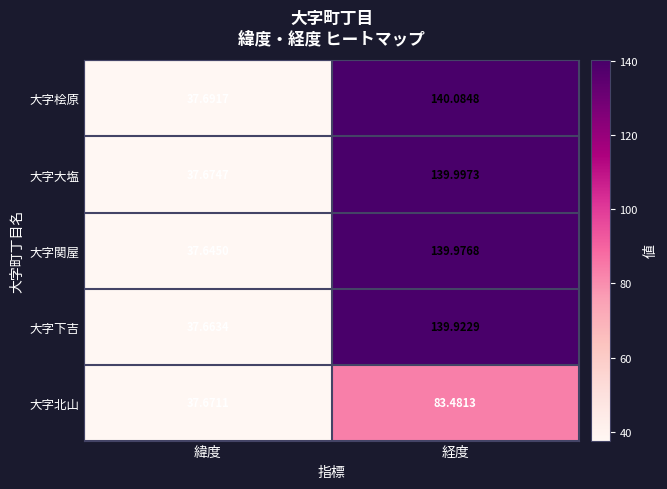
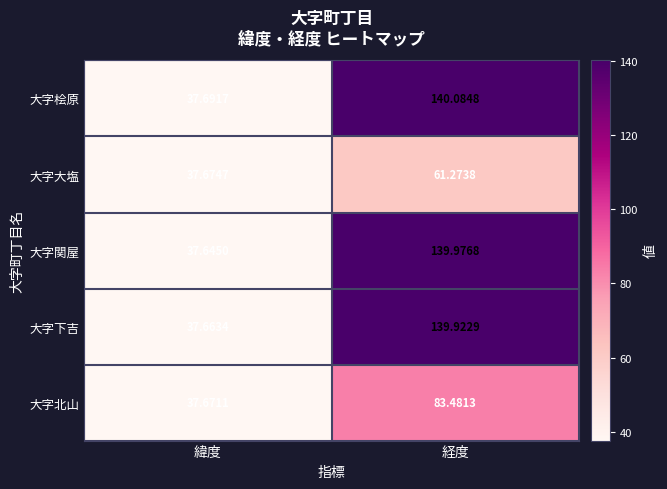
大字大塩, 経度: 139.9973 -> 61.2738
